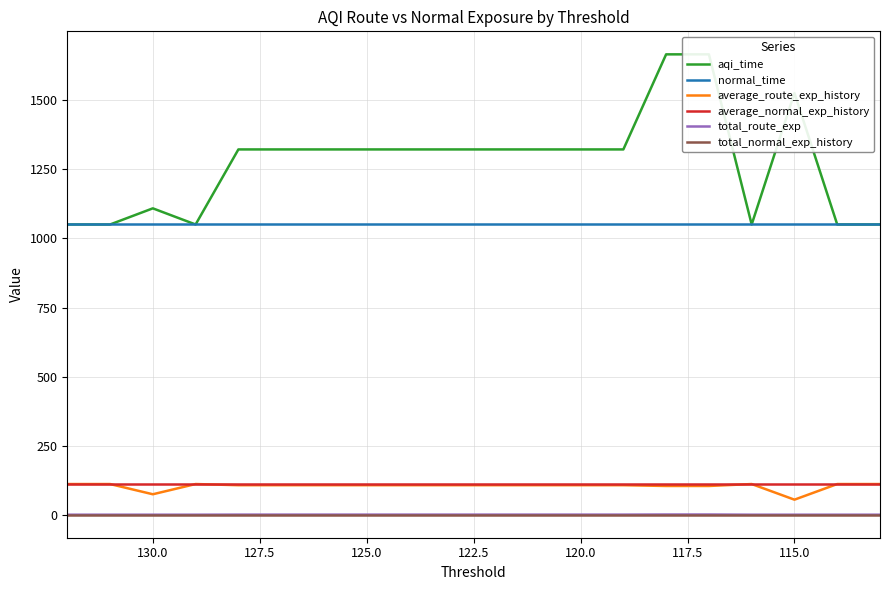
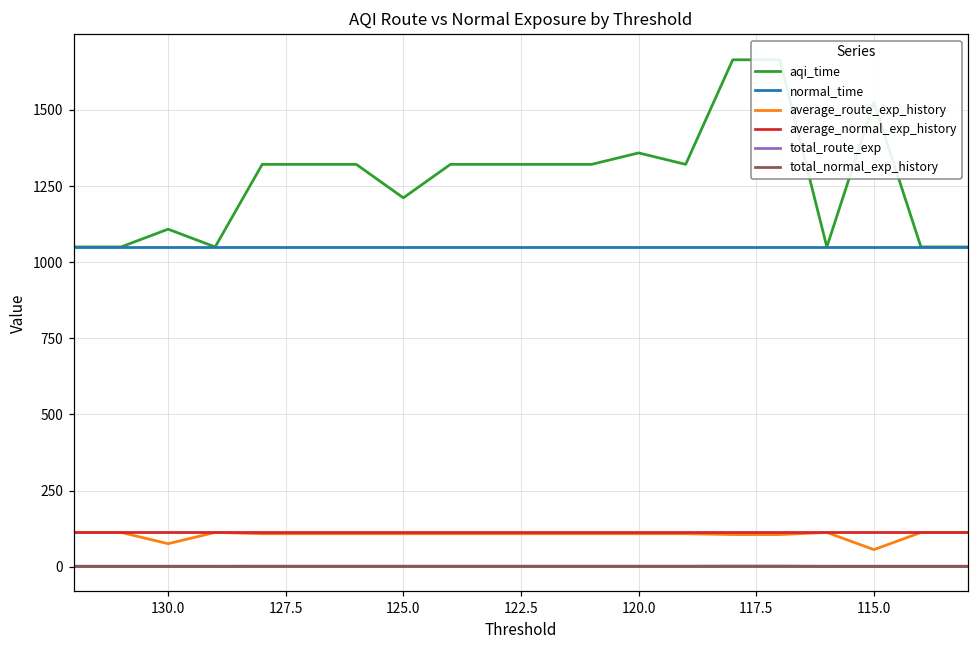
aqi_time, 125.0: 1320 -> 1210
aqi_time, 120.0: 1320 -> 1360
